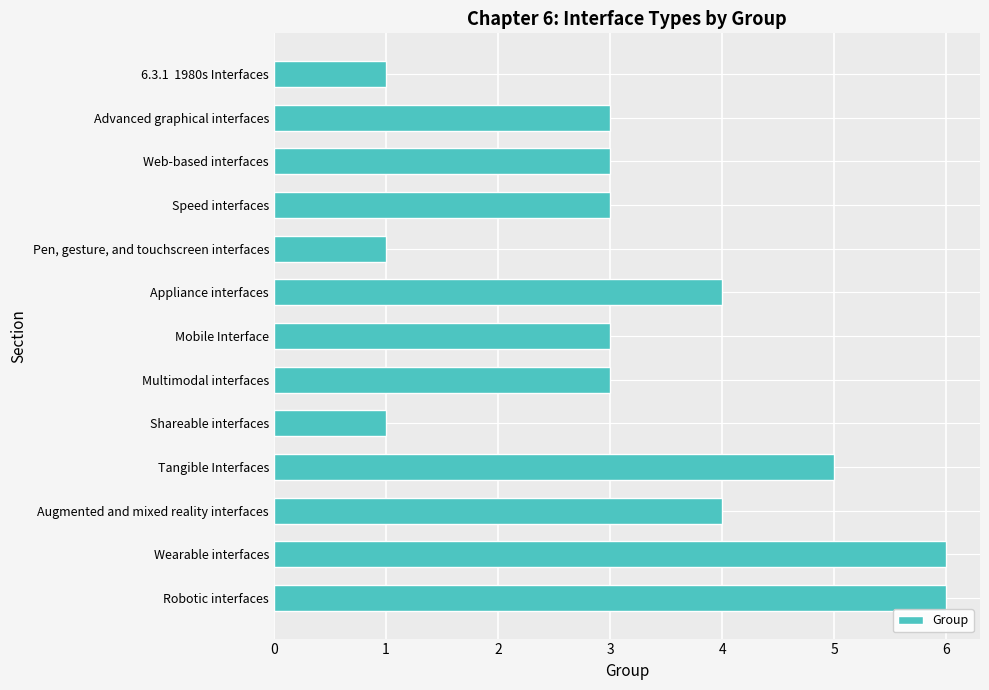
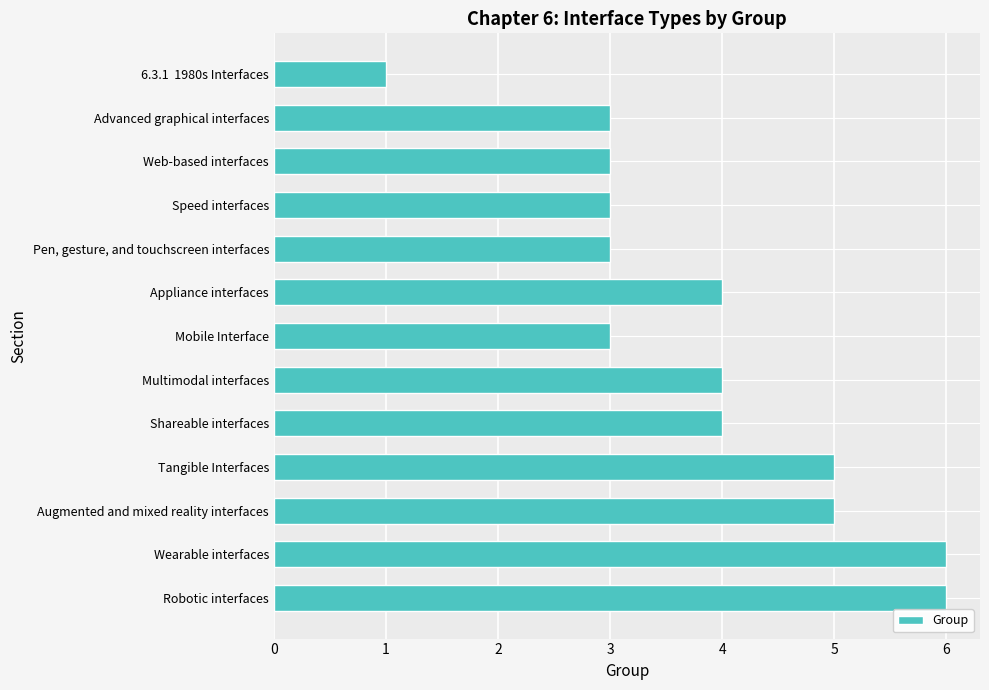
Pen, gesture, and touchscreen interfaces: 1 -> 3
Multimodal interfaces: 3 -> 4
Shareable interfaces: 1 -> 4
Augmented and mixed reality interfaces: 4 -> 5
